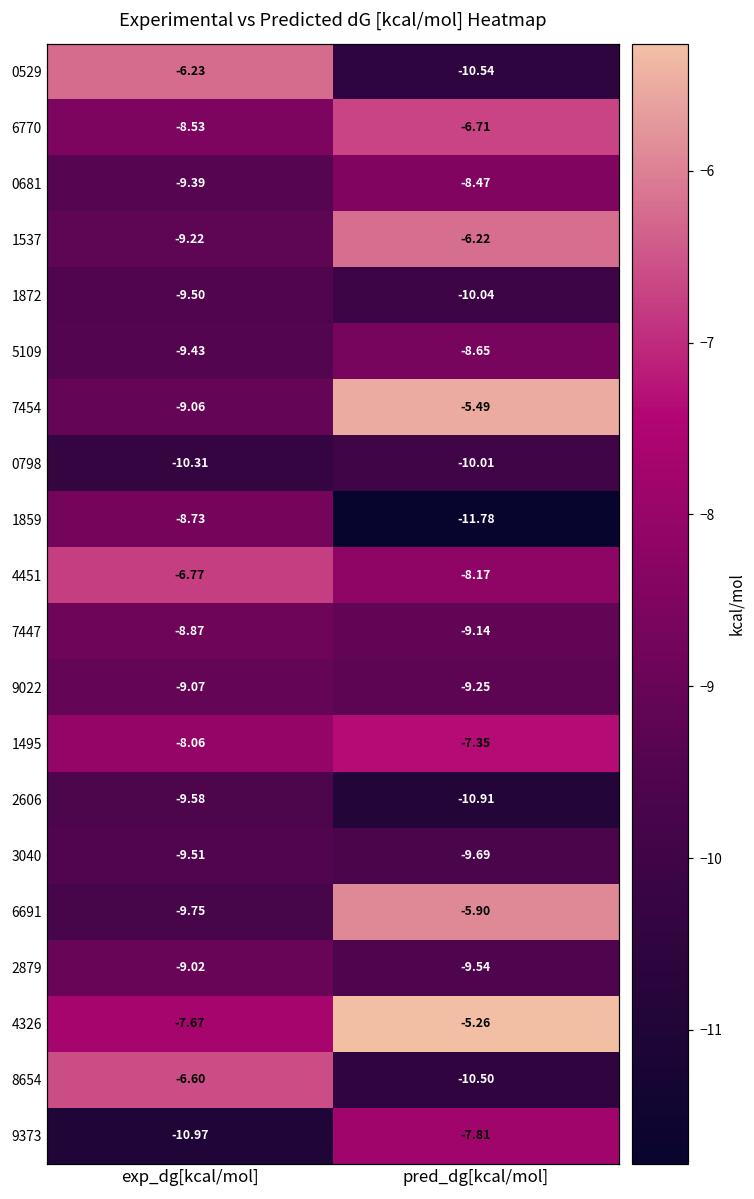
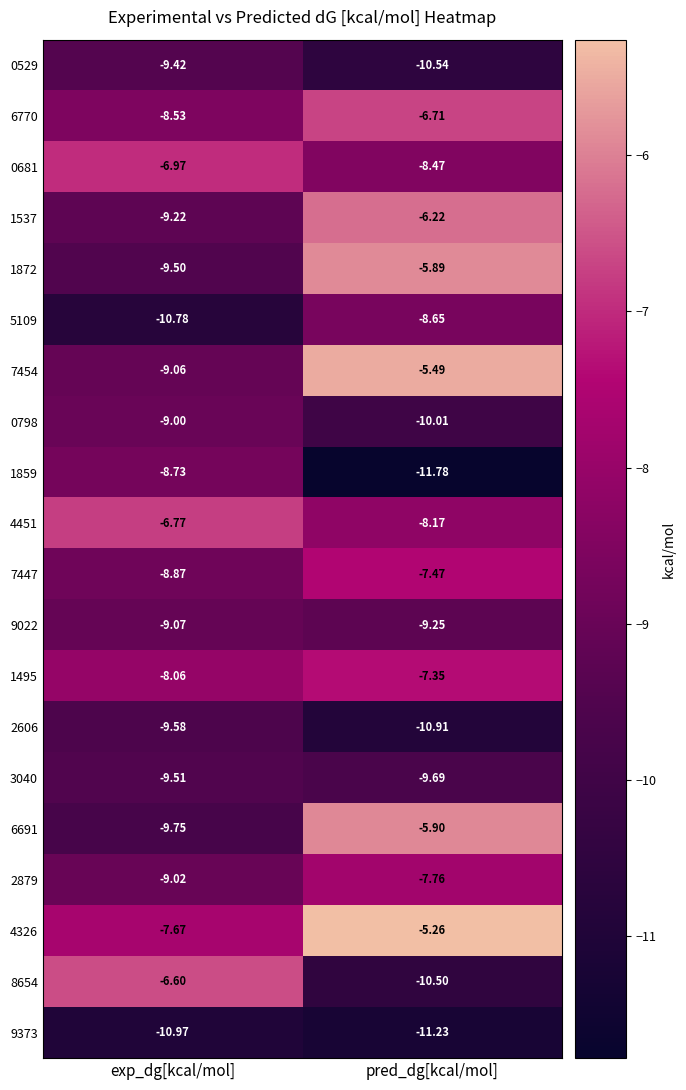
0529, exp_dg[kcal/mol]: -6.23 -> -9.42
0681, exp_dg[kcal/mol]: -9.39 -> -6.97
1872, pred_dg[kcal/mol]: -10.04 -> -5.89
5109, exp_dg[kcal/mol]: -9.43 -> -10.78
0798, exp_dg[kcal/mol]: -10.31 -> -9.00
7447, pred_dg[kcal/mol]: -9.14 -> -7.47
2879, pred_dg[kcal/mol]: -9.54 -> -7.76
9373, pred_dg[kcal/mol]: -7.81 -> -11.23
